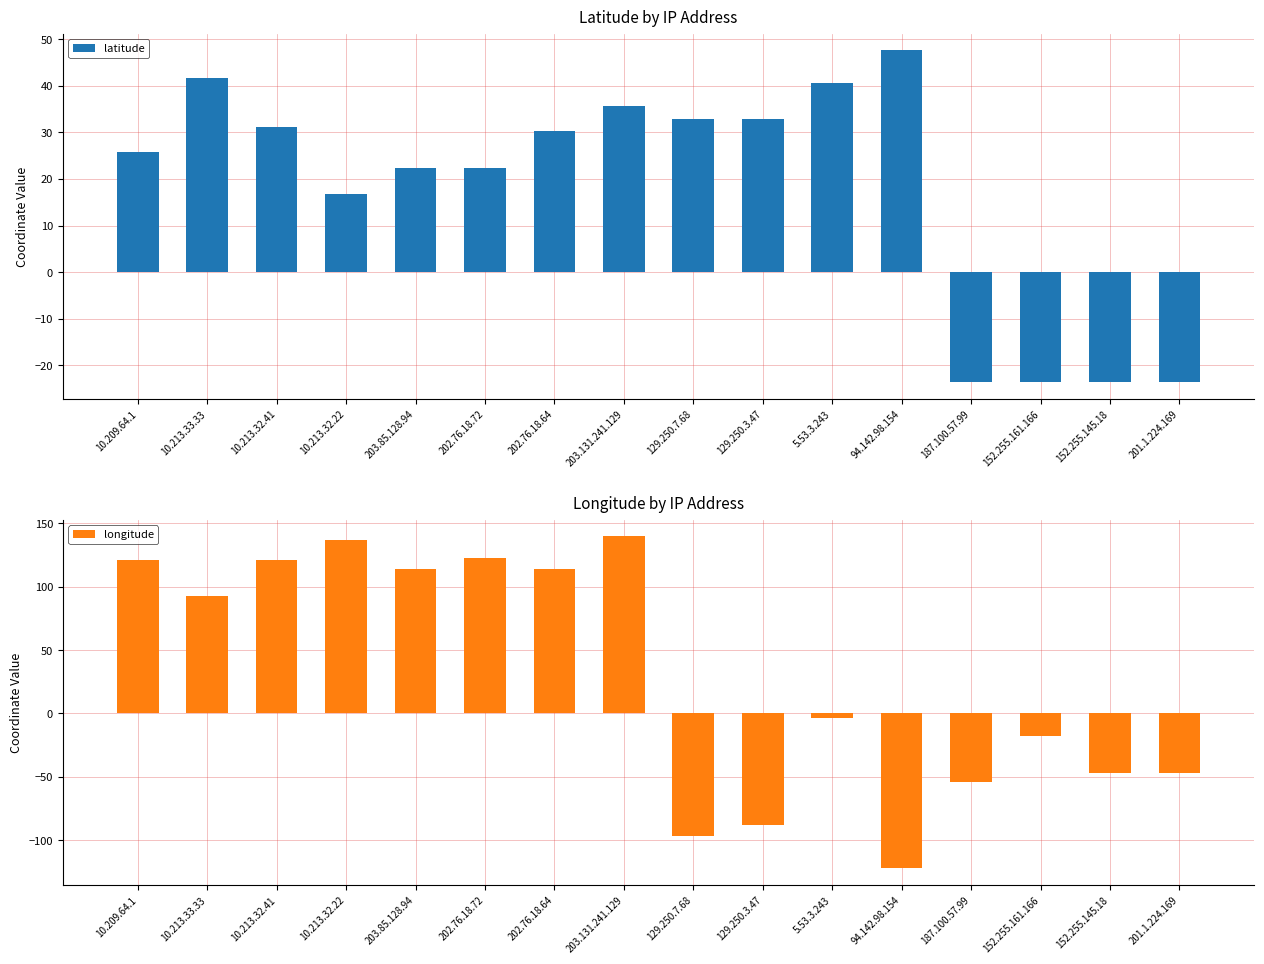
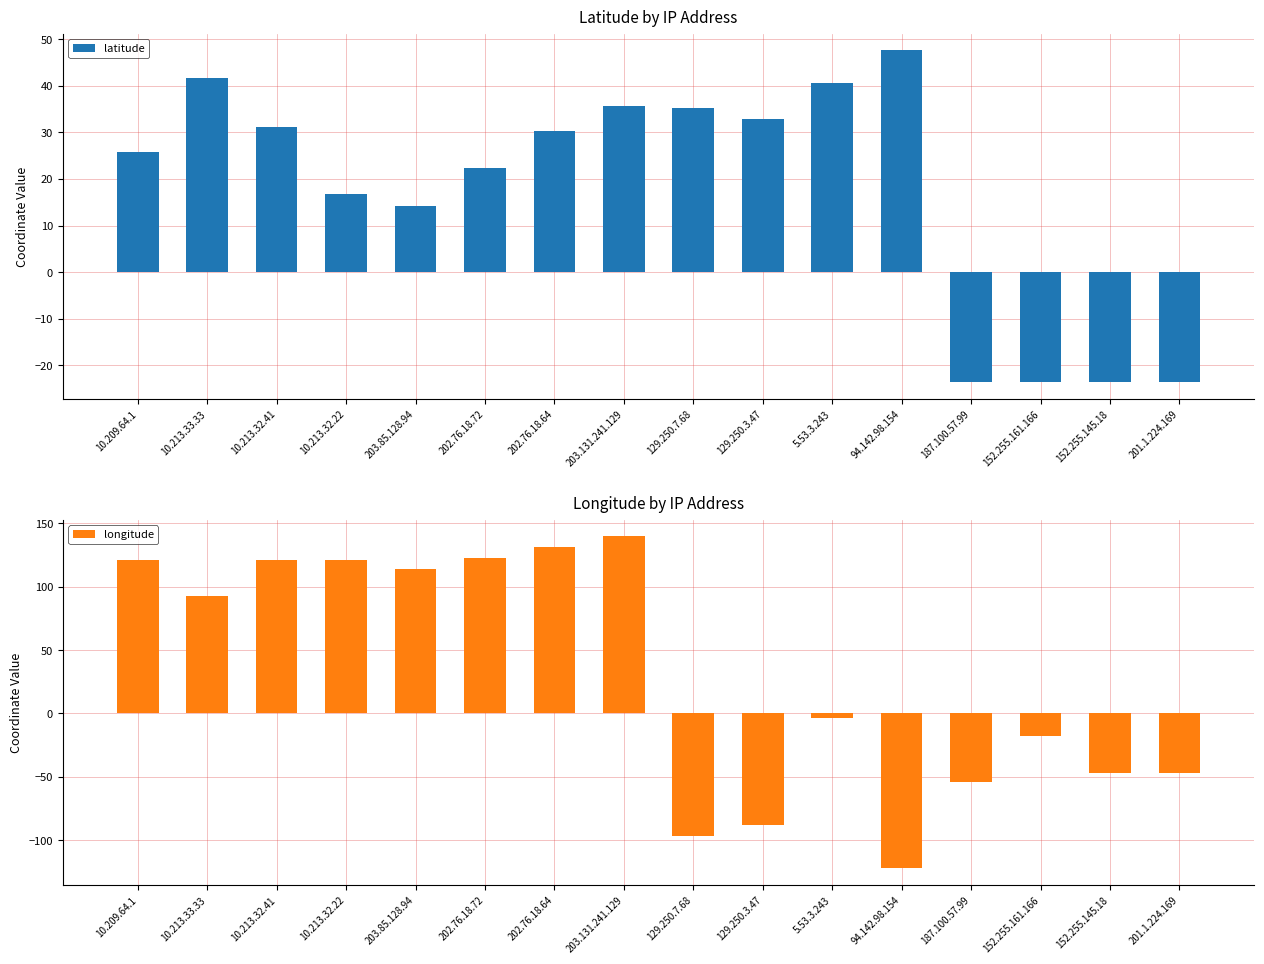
Latitude by IP Address, 203.85.128.94: 22 -> 14
Latitude by IP Address, 129.250.7.68: 33 -> 35
Longitude by IP Address, 10.213.32.22: 137 -> 121
Longitude by IP Address, 202.76.18.64: 114 -> 131
